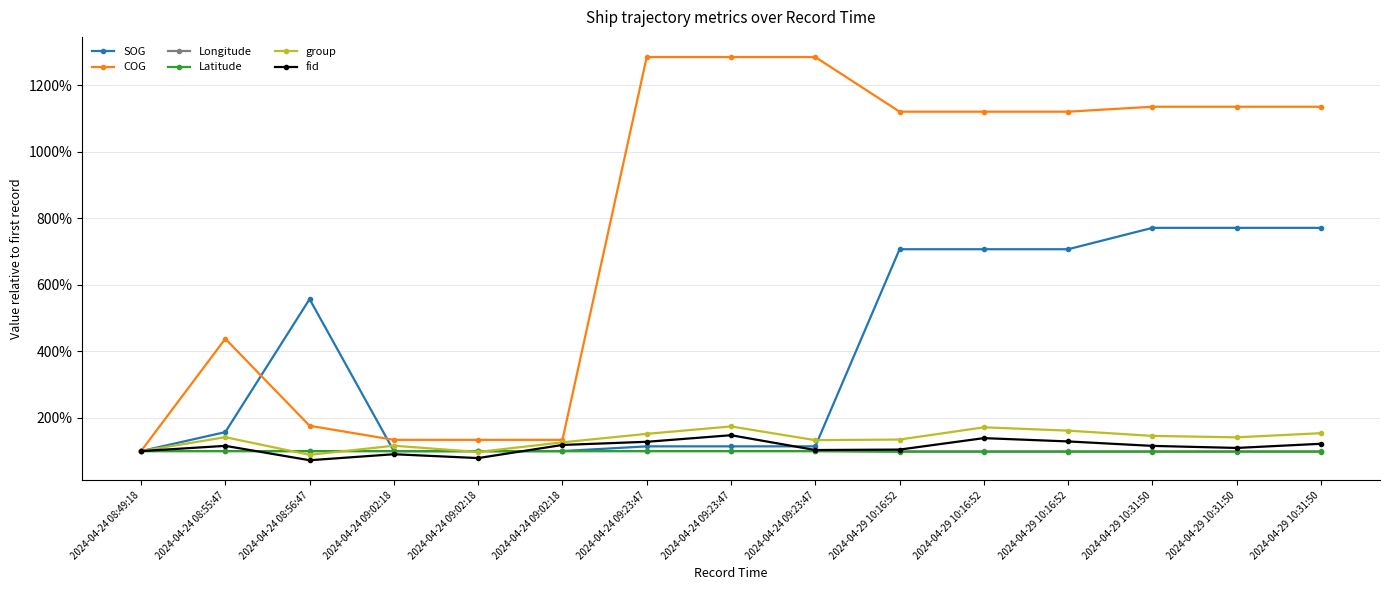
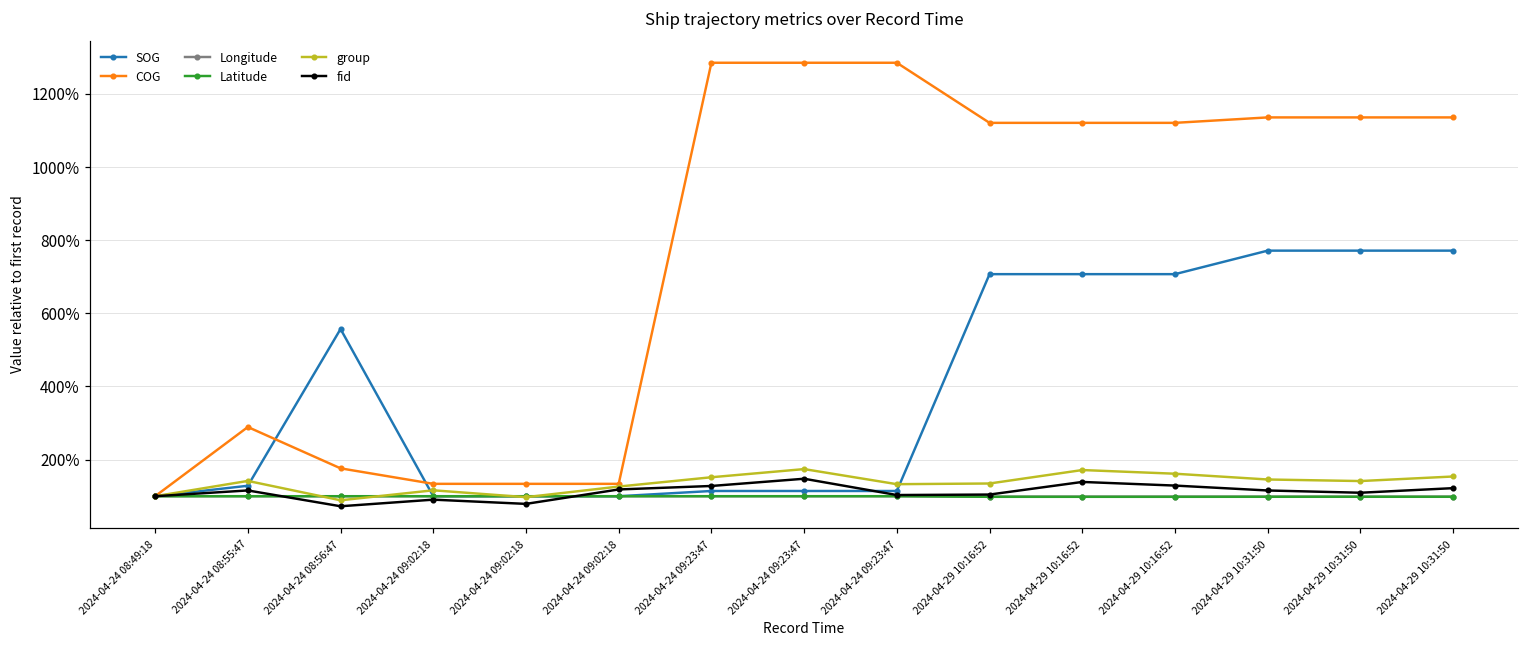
SOG, 2024-04-24 08:55:47: 160% -> 130%
COG, 2024-04-24 08:55:47: 440% -> 290%
